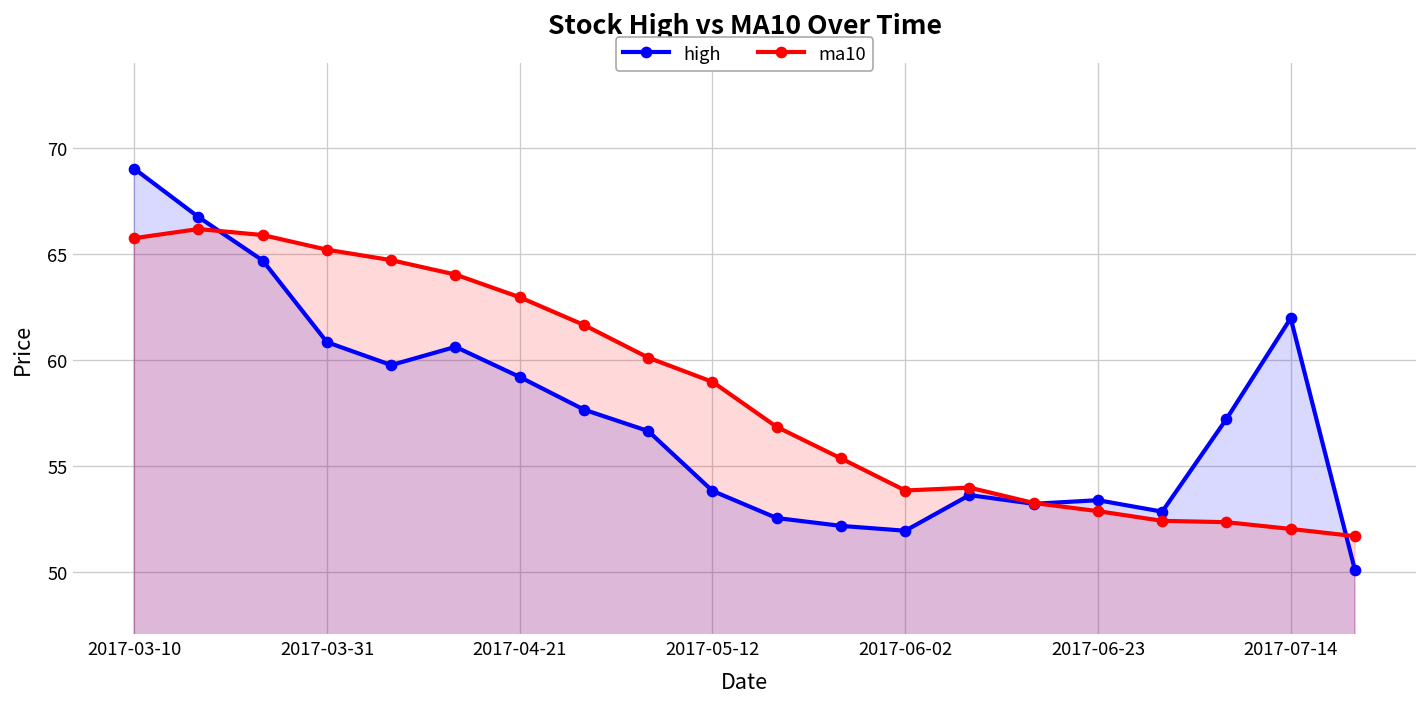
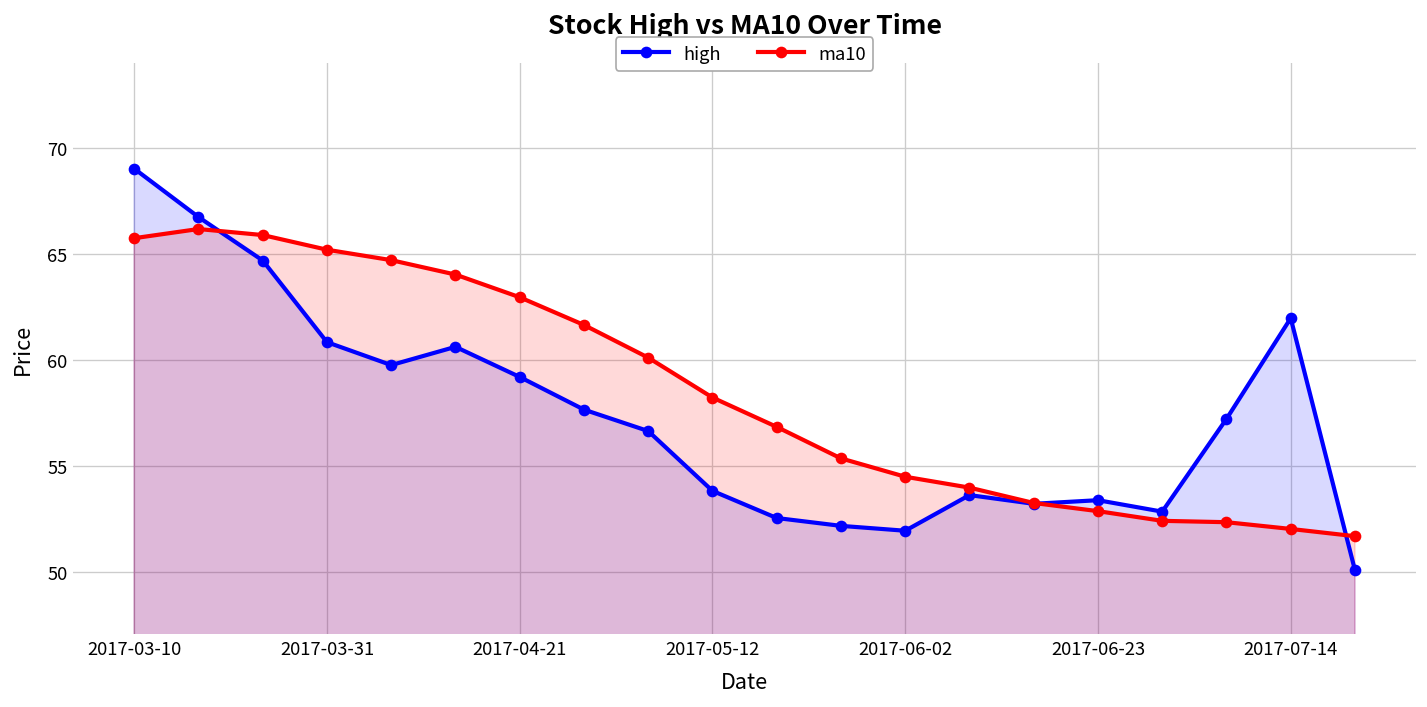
ma10, 2017-05-12: 59.0 -> 58.2
ma10, 2017-06-02: 53.8 -> 54.5
